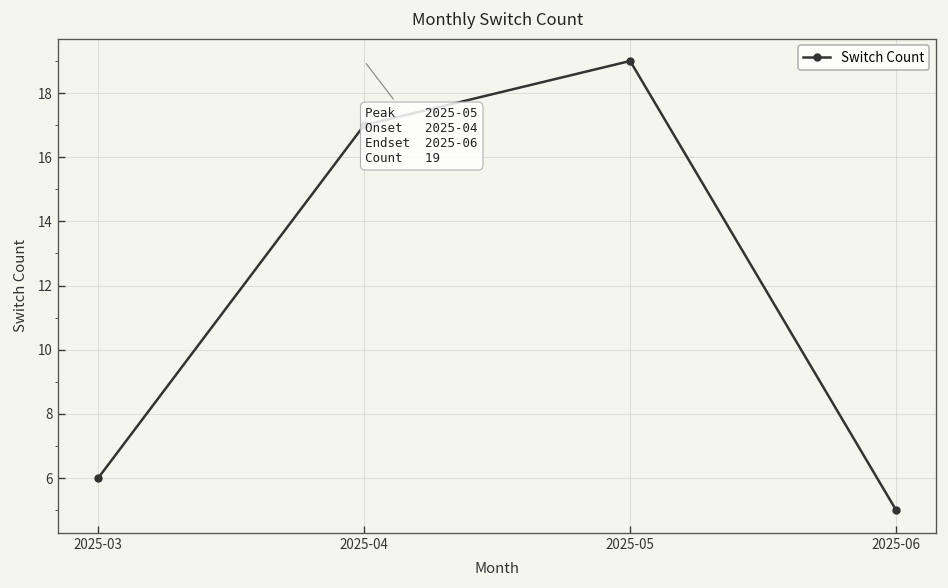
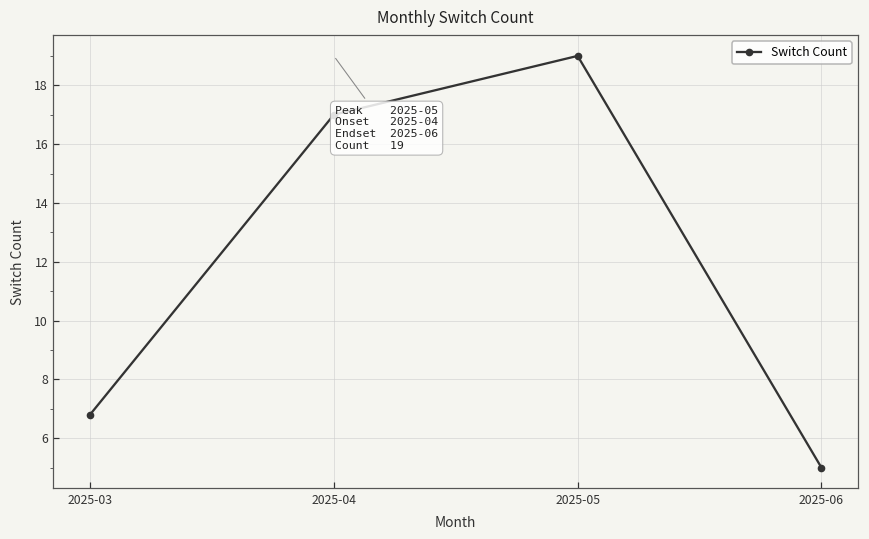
2025-03: 6.0 -> 6.8
